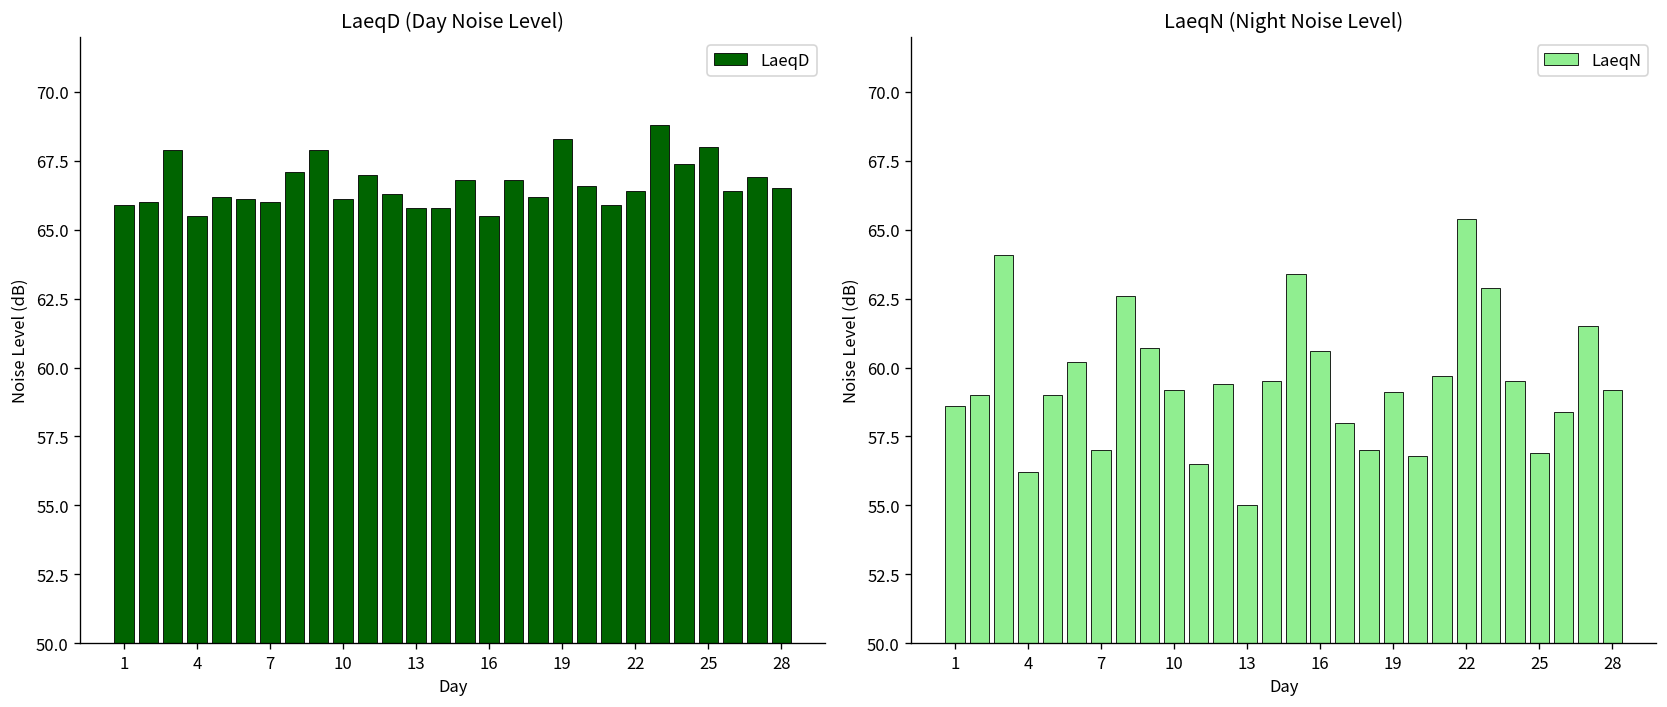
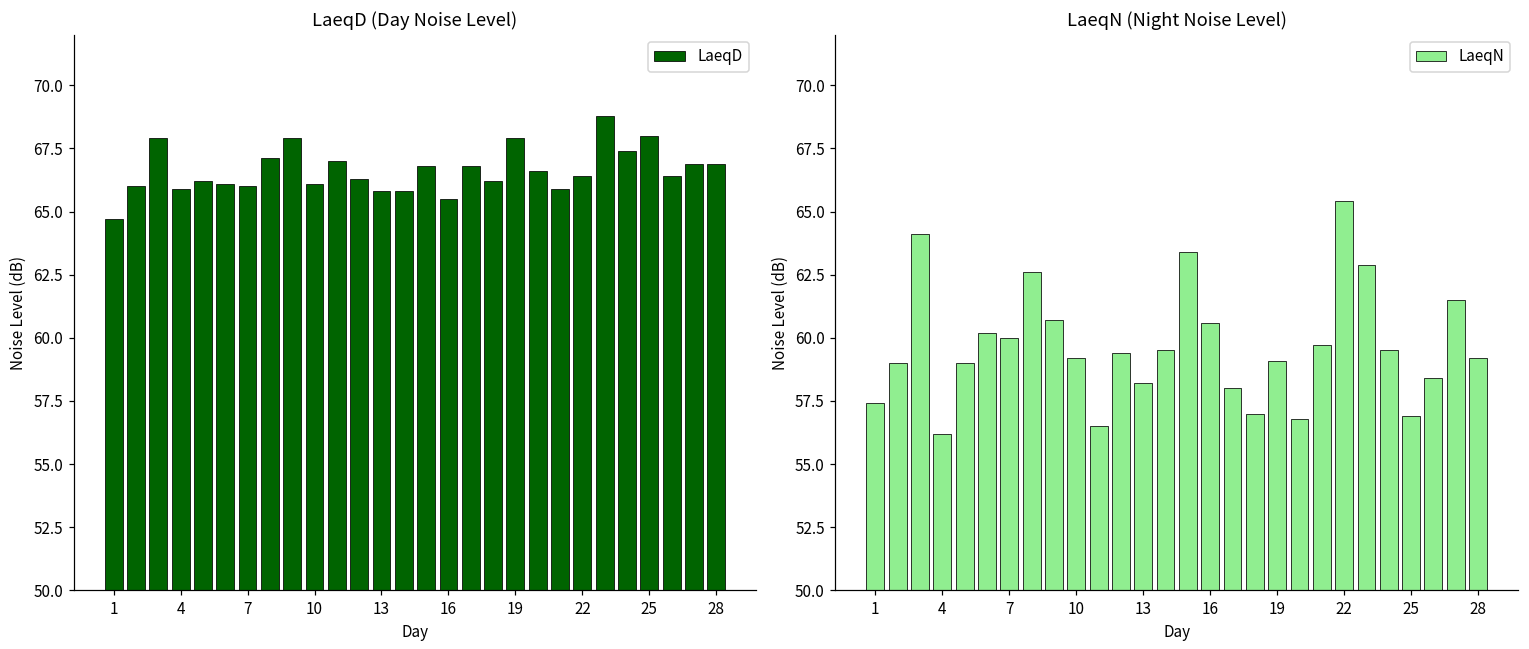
LaeqD (Day Noise Level), 1: 65.9 -> 64.7
LaeqD (Day Noise Level), 4: 65.5 -> 65.9
LaeqD (Day Noise Level), 19: 68.3 -> 67.9
LaeqD (Day Noise Level), 28: 66.5 -> 66.9
LaeqN (Night Noise Level), 1: 58.6 -> 57.4
LaeqN (Night Noise Level), 7: 57 -> 60
LaeqN (Night Noise Level), 13: 55.0 -> 58.2
